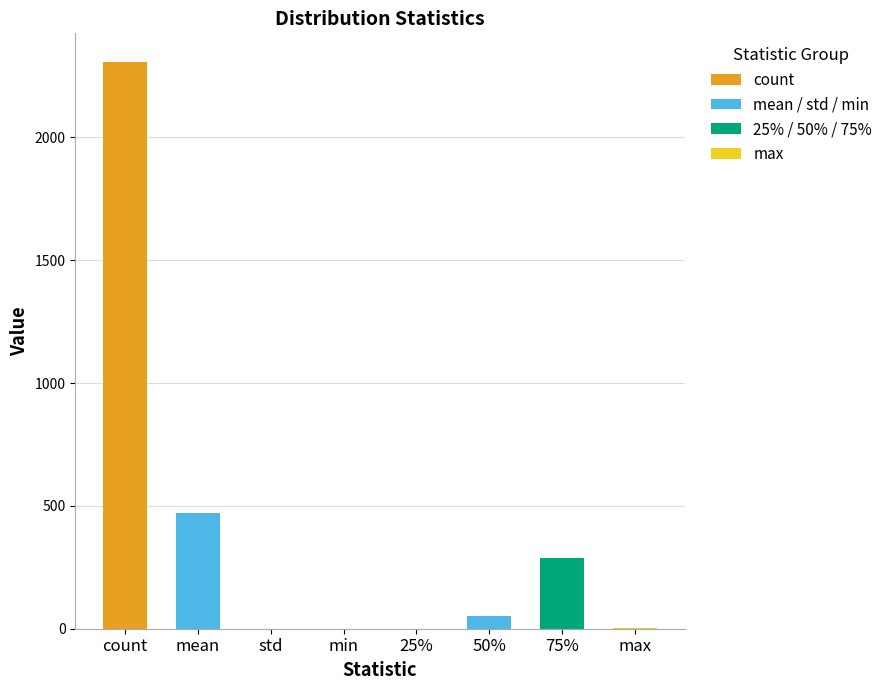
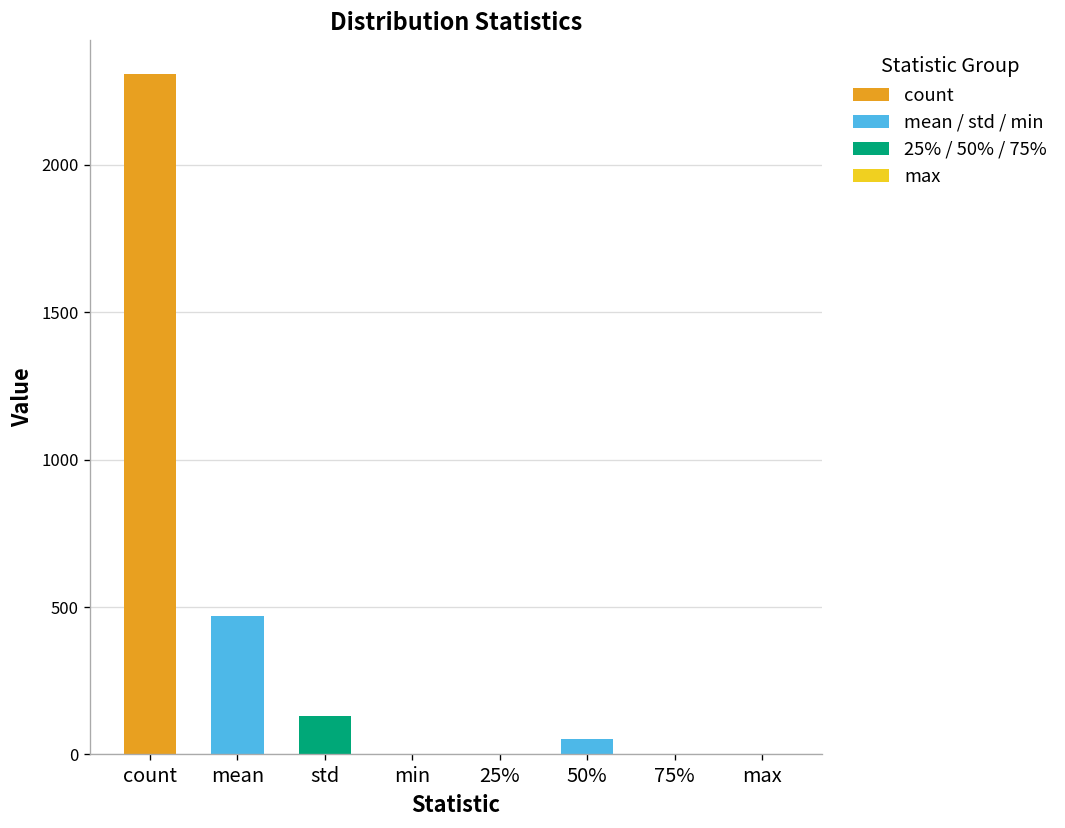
std: 0 -> 130
75%: 290 -> 0
